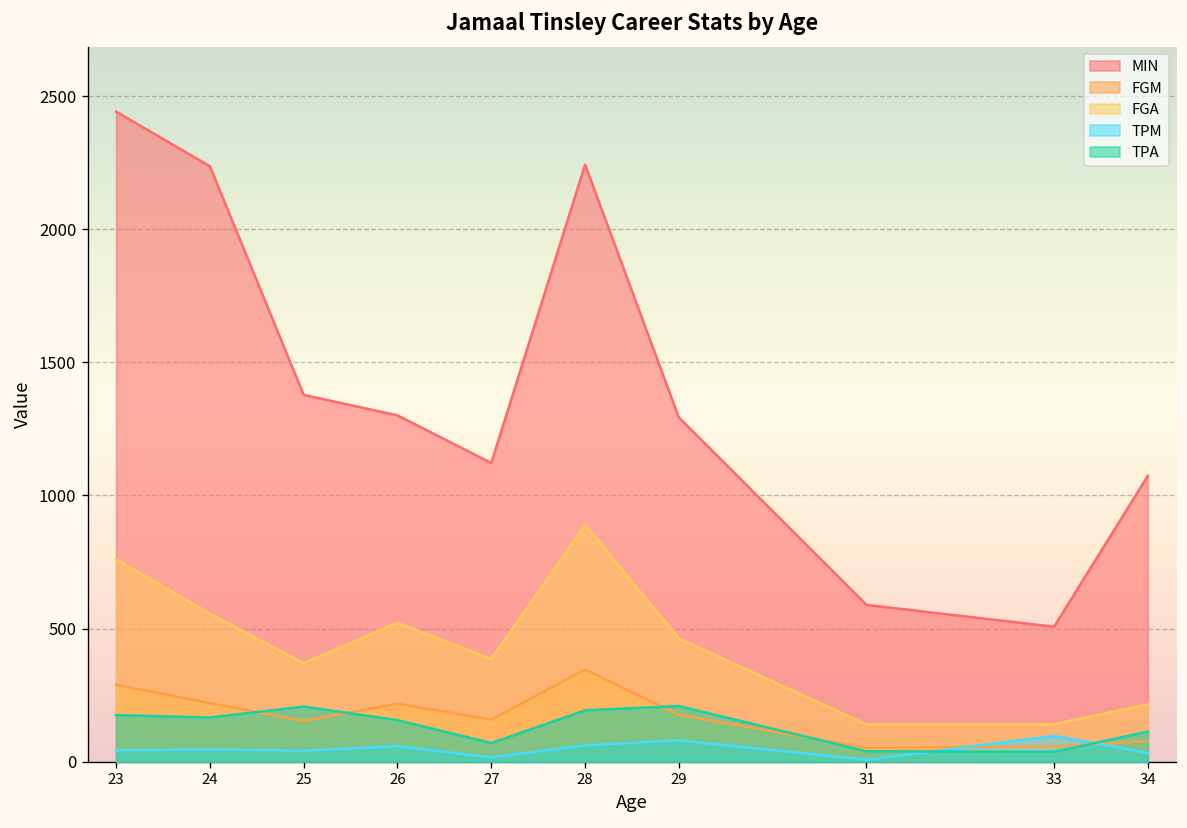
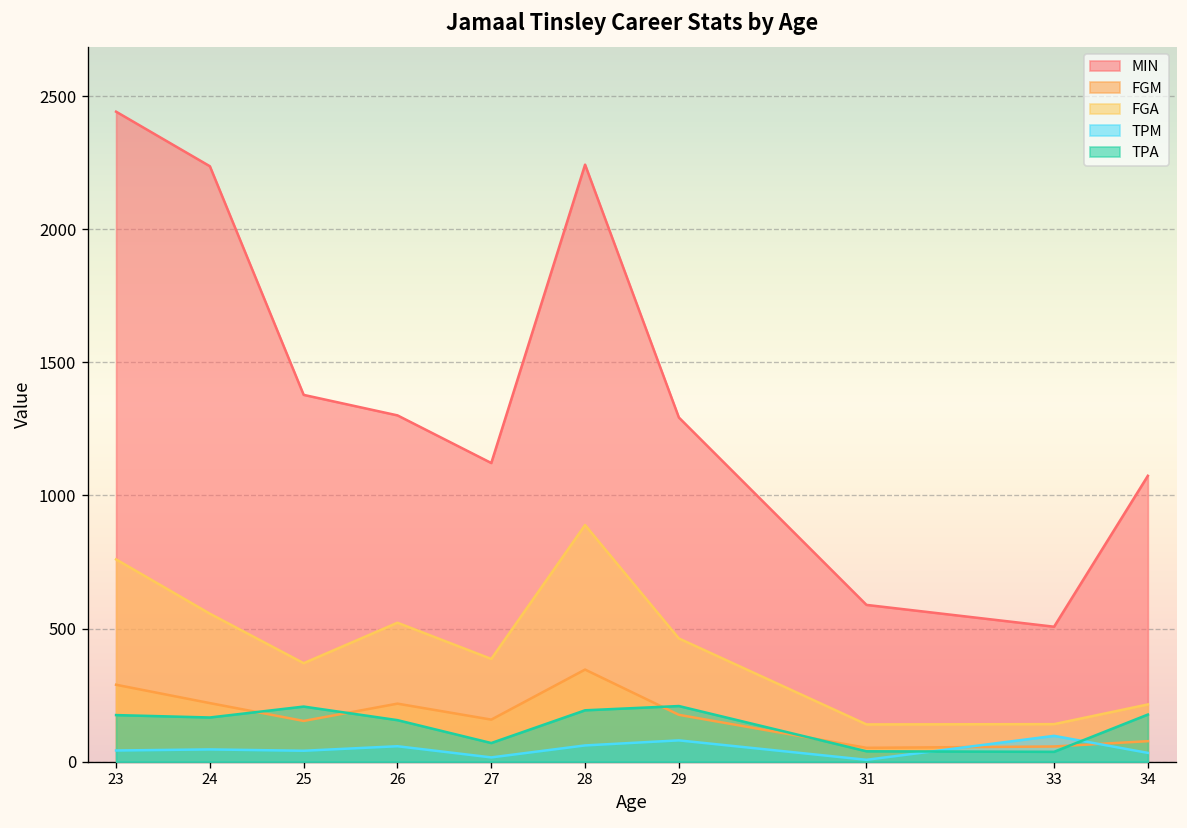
TPA, 34: 110 -> 180
